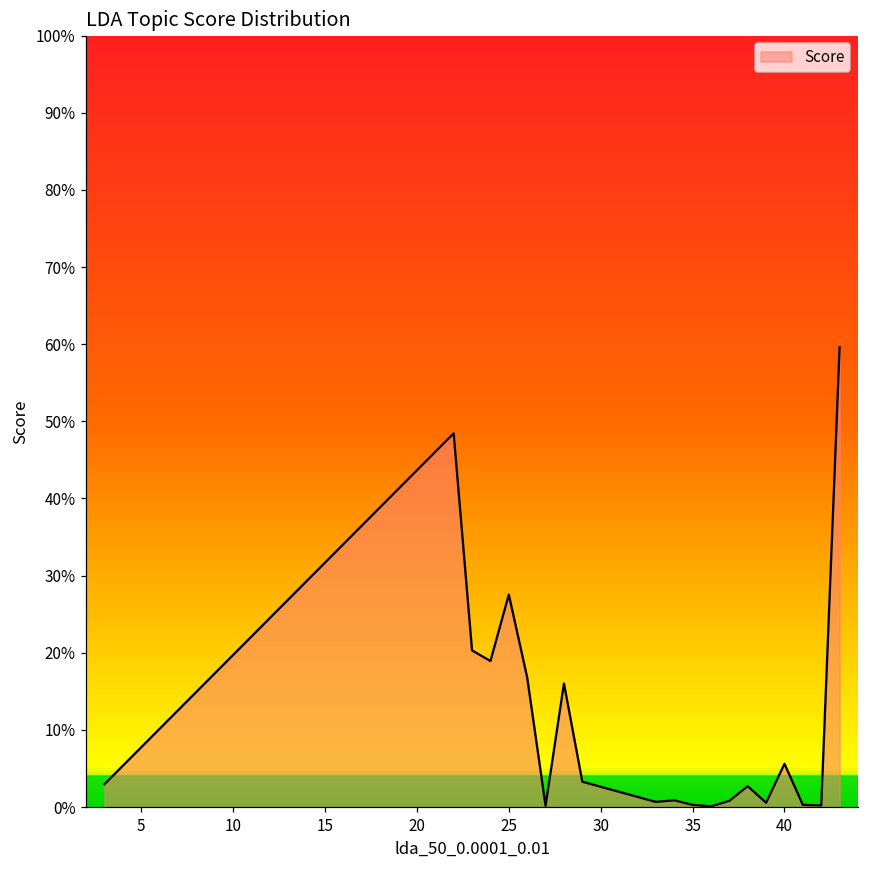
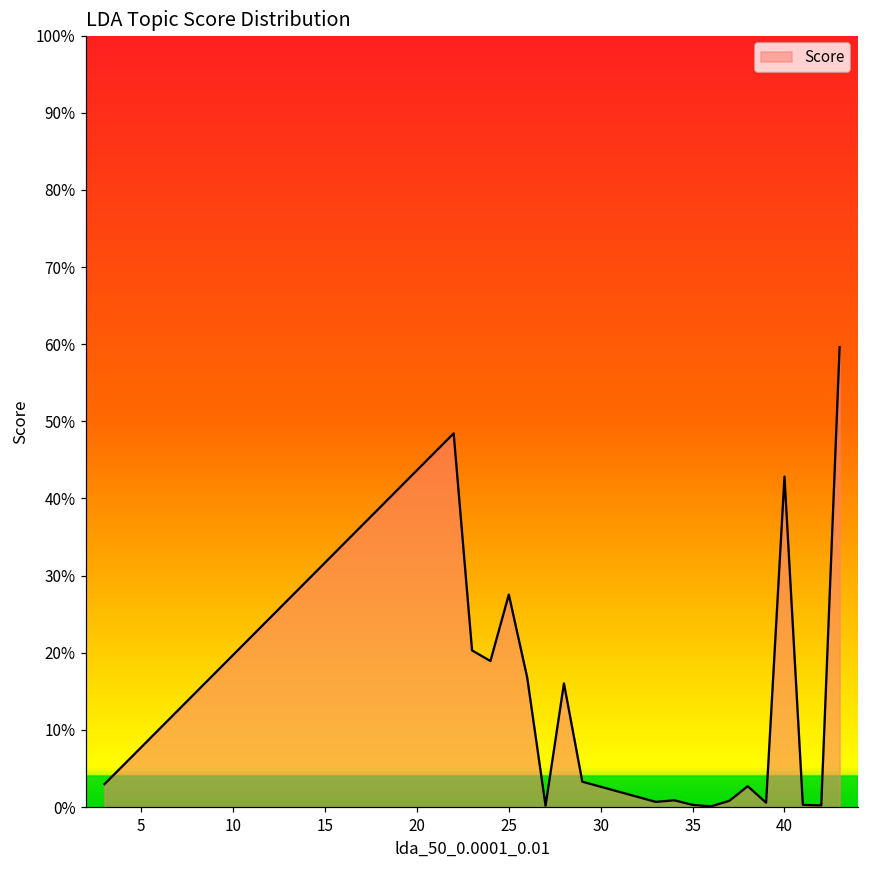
40: 6% -> 43%
